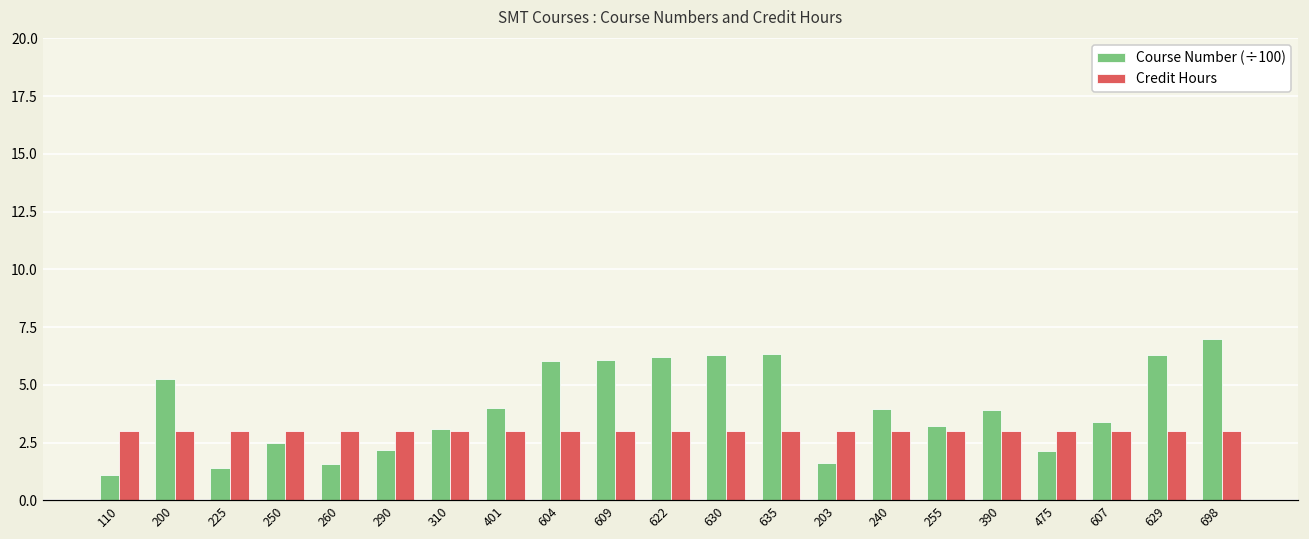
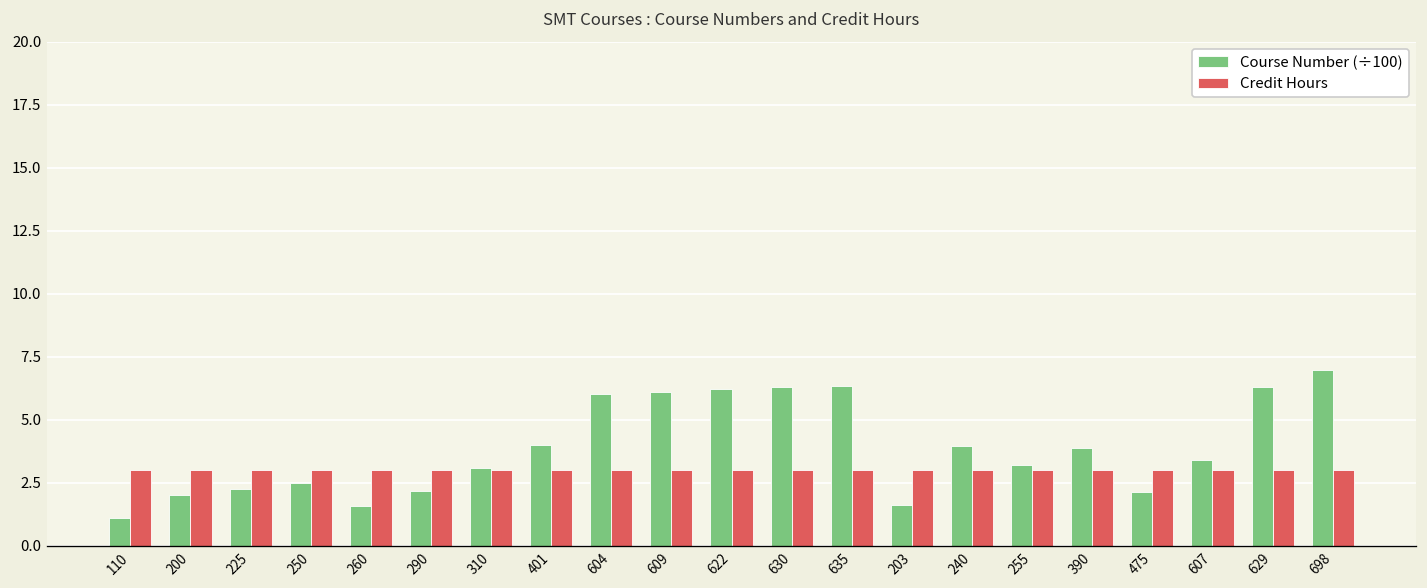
Course Number (÷100), 200: 5.3 -> 2.0
Course Number (÷100), 225: 1.4 -> 2.3
